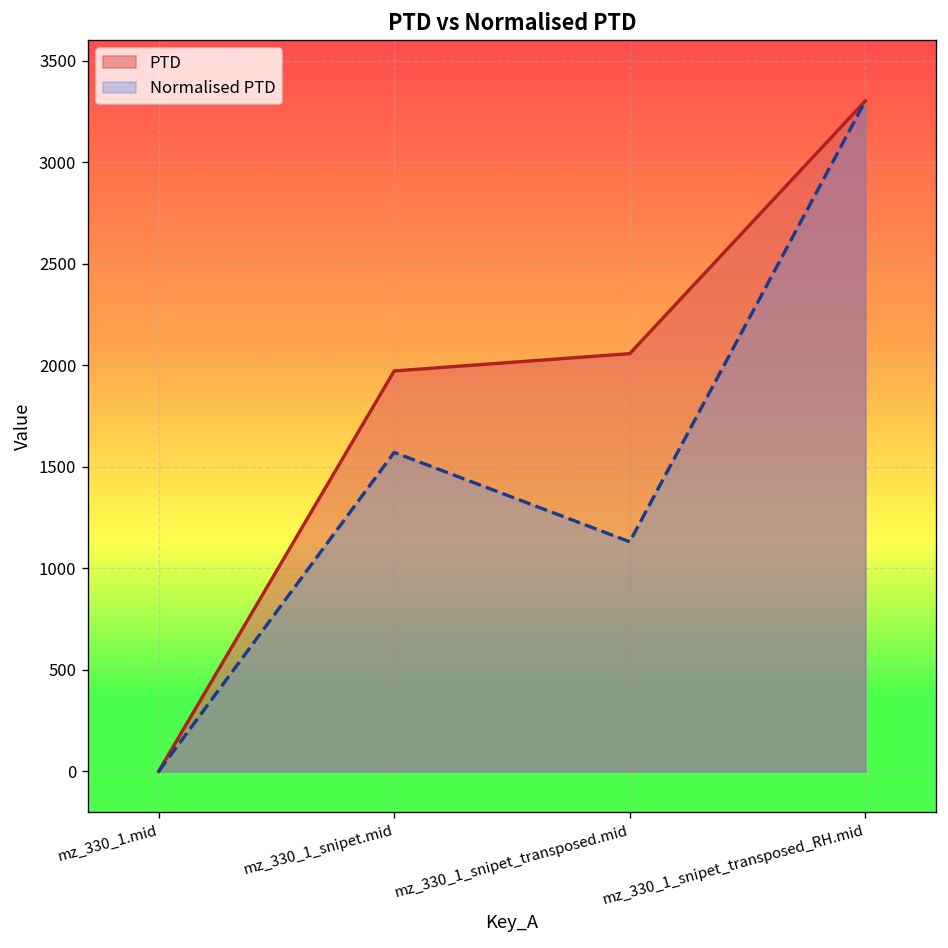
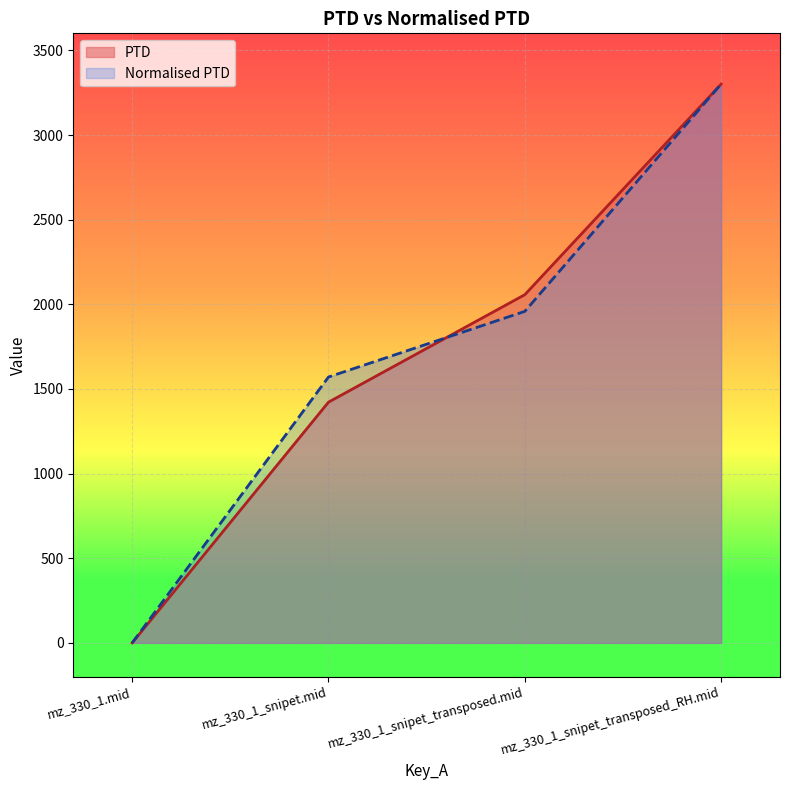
PTD, mz_330_1_snipet.mid: 1970 -> 1420
Normalised PTD, mz_330_1_snipet_transposed.mid: 1130 -> 1960
